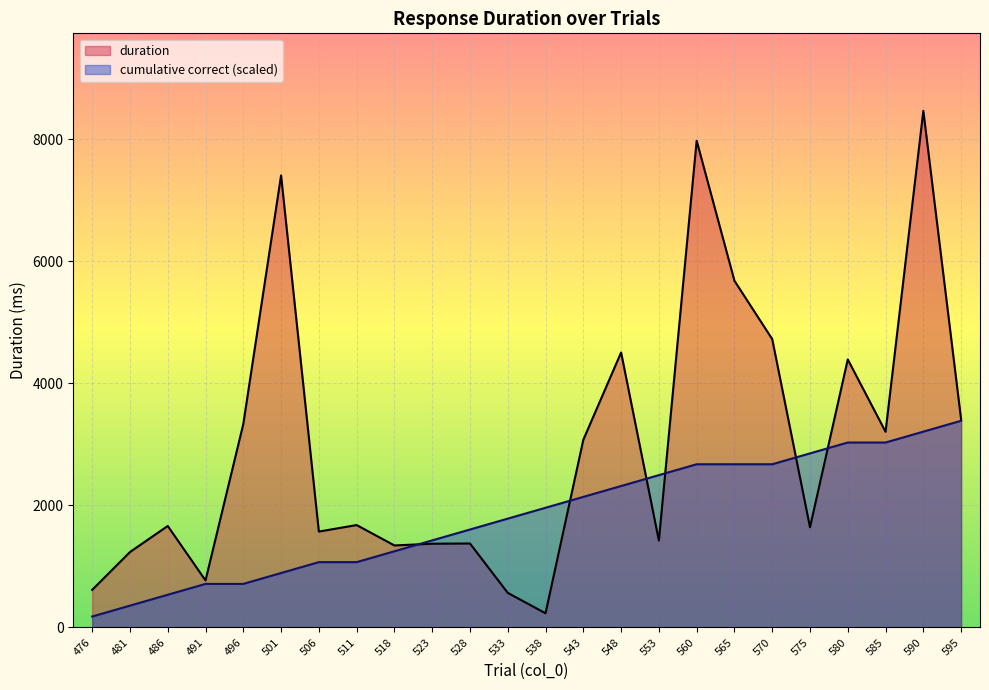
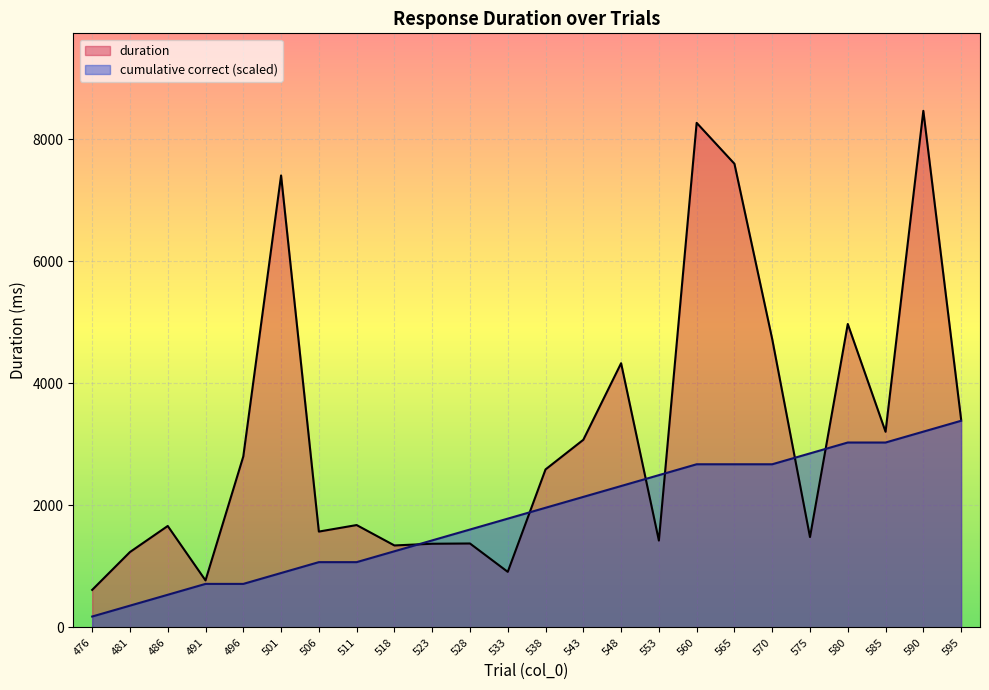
duration, 496: 3300 -> 2800
duration, 533: 600 -> 900
duration, 538: 200 -> 2600
duration, 548: 4500 -> 4300
duration, 560: 8000 -> 8300
duration, 565: 5700 -> 7600
duration, 575: 1600 -> 1500
duration, 580: 4400 -> 5000
